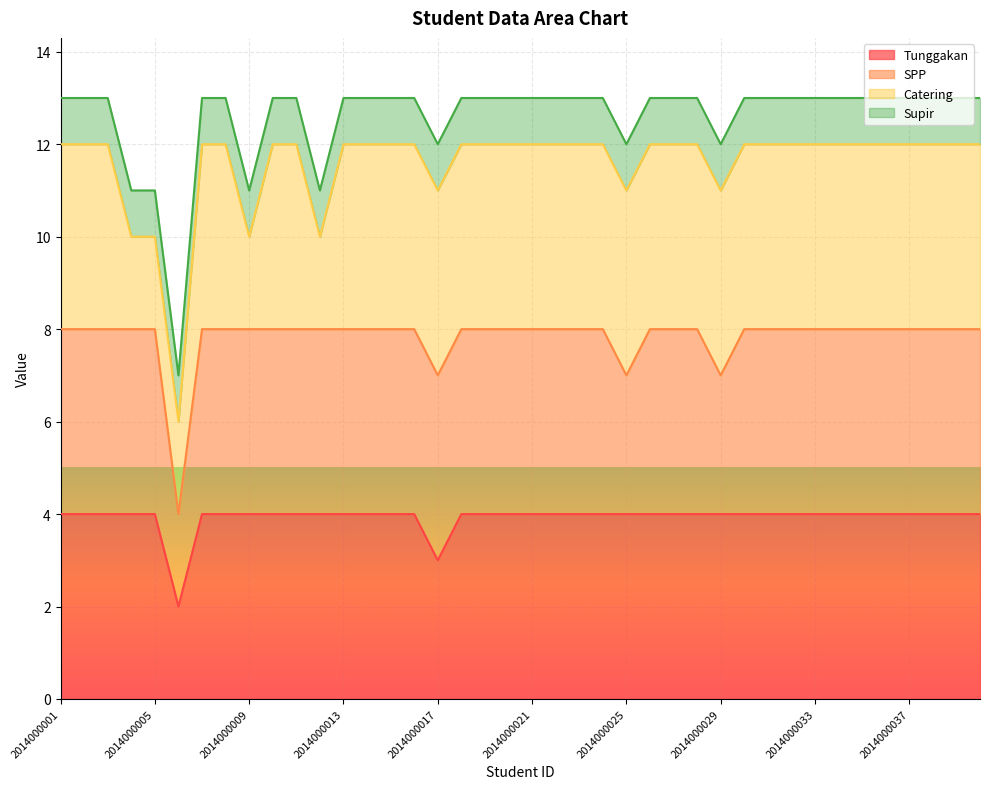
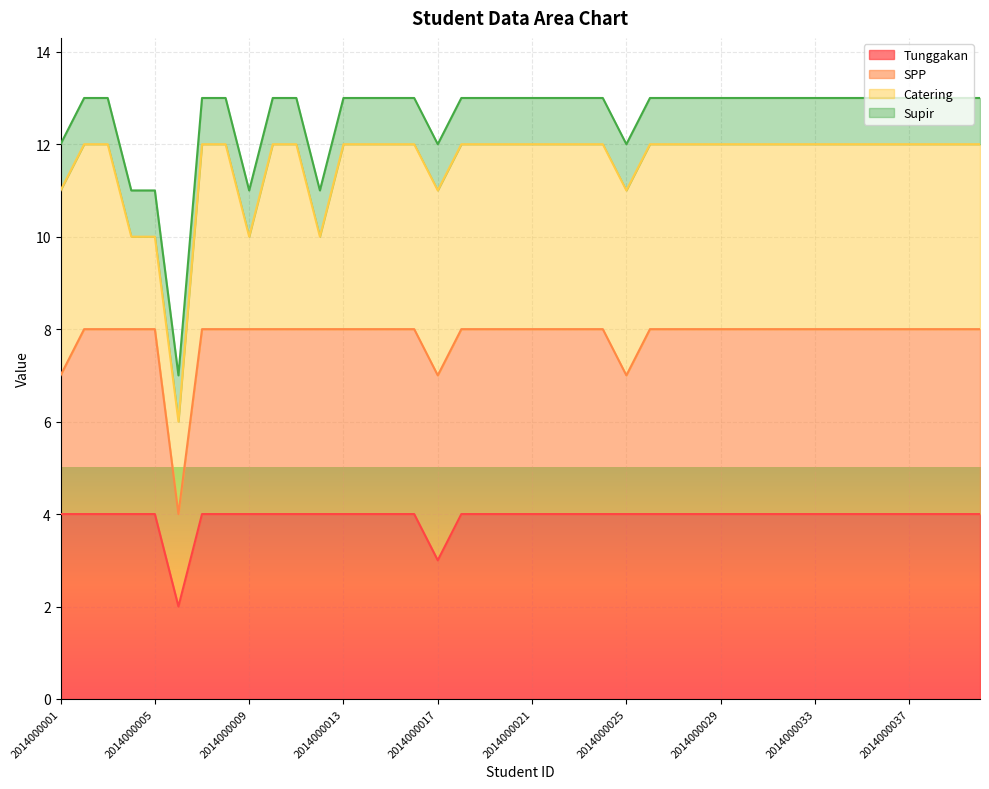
SPP, 2014000001: 4 -> 3
SPP, 2014000029: 3 -> 4
